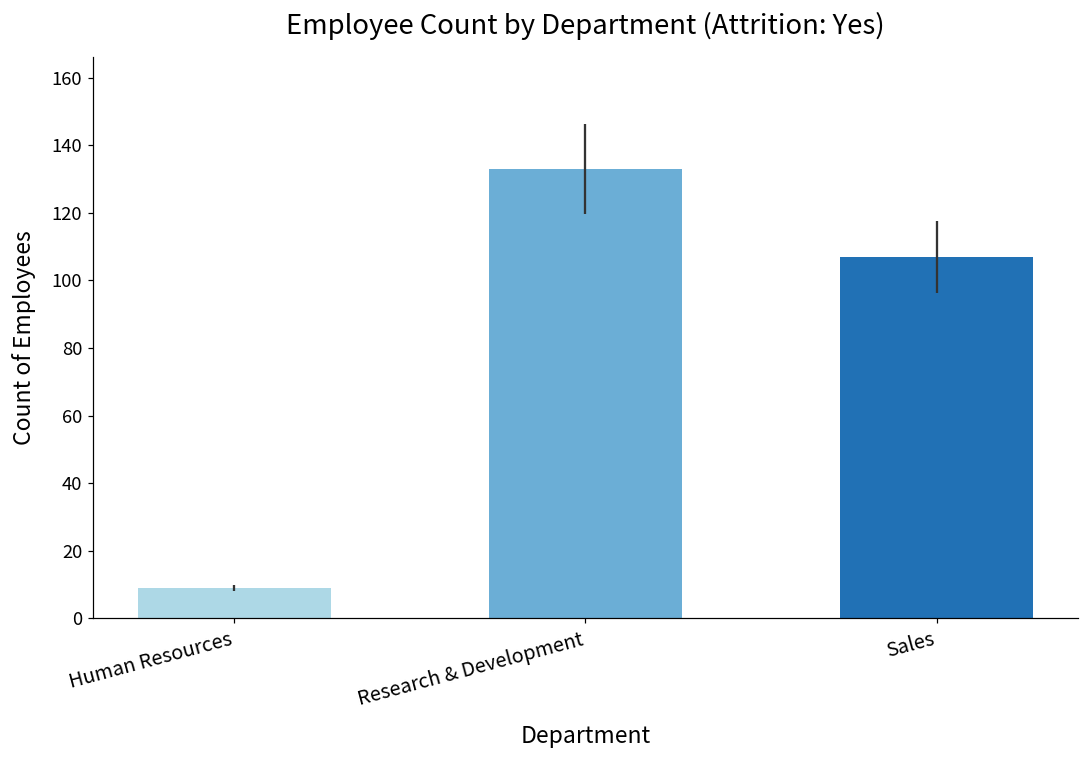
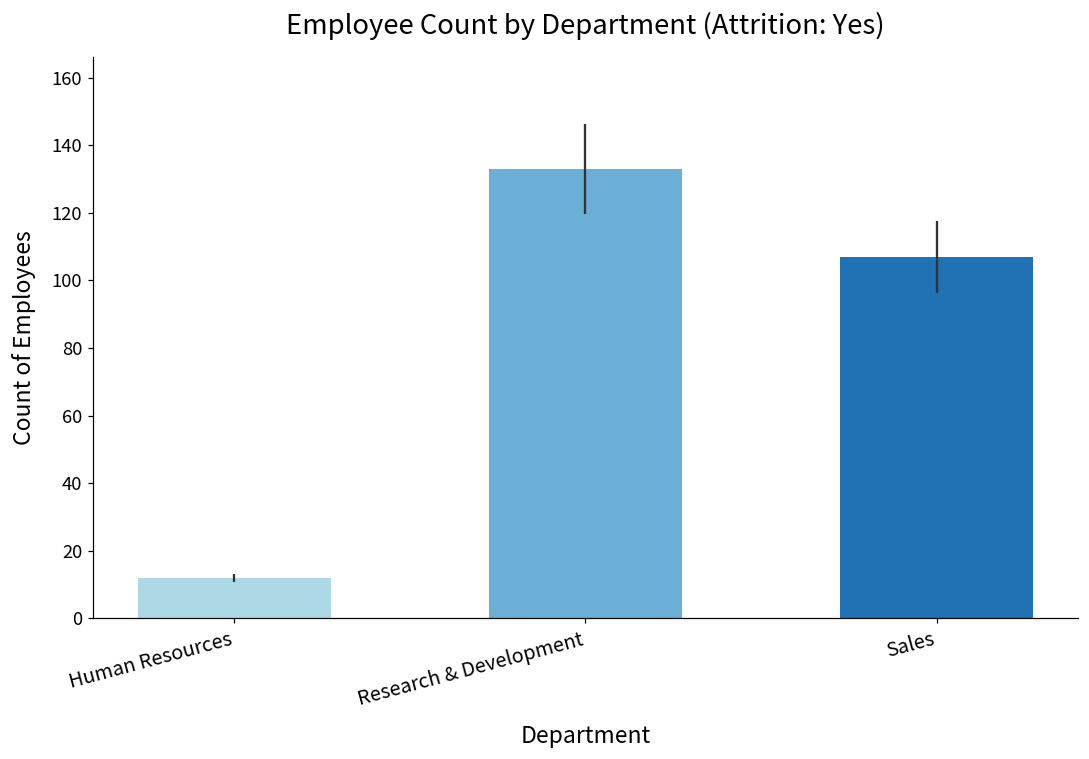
Human Resources: 9 -> 12
